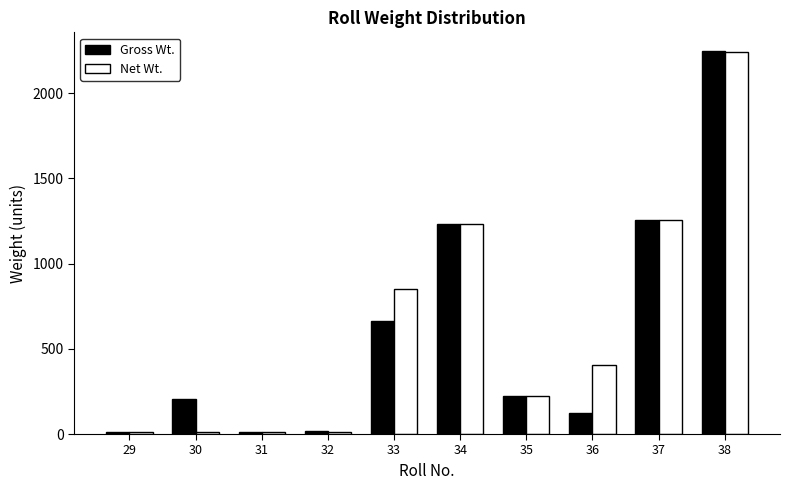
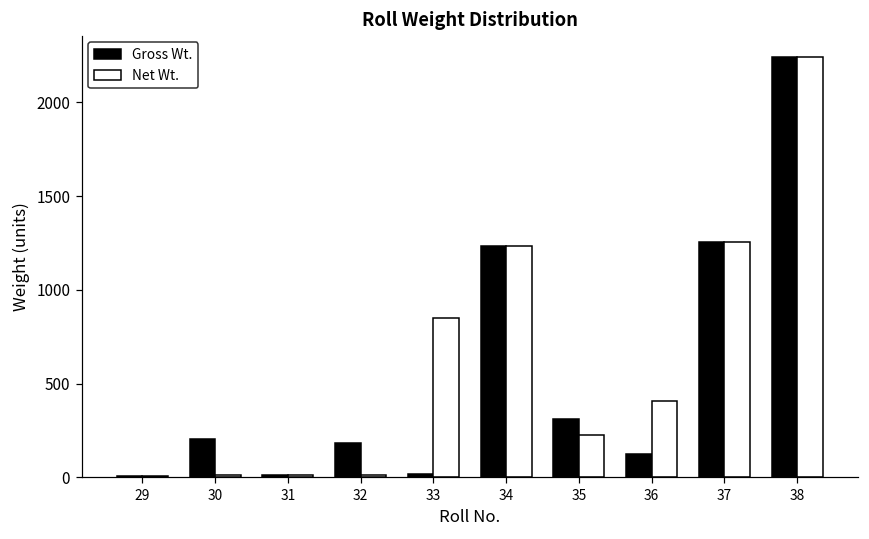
Gross Wt., 32: 20 -> 180
Gross Wt., 33: 660 -> 20
Gross Wt., 35: 230 -> 310
